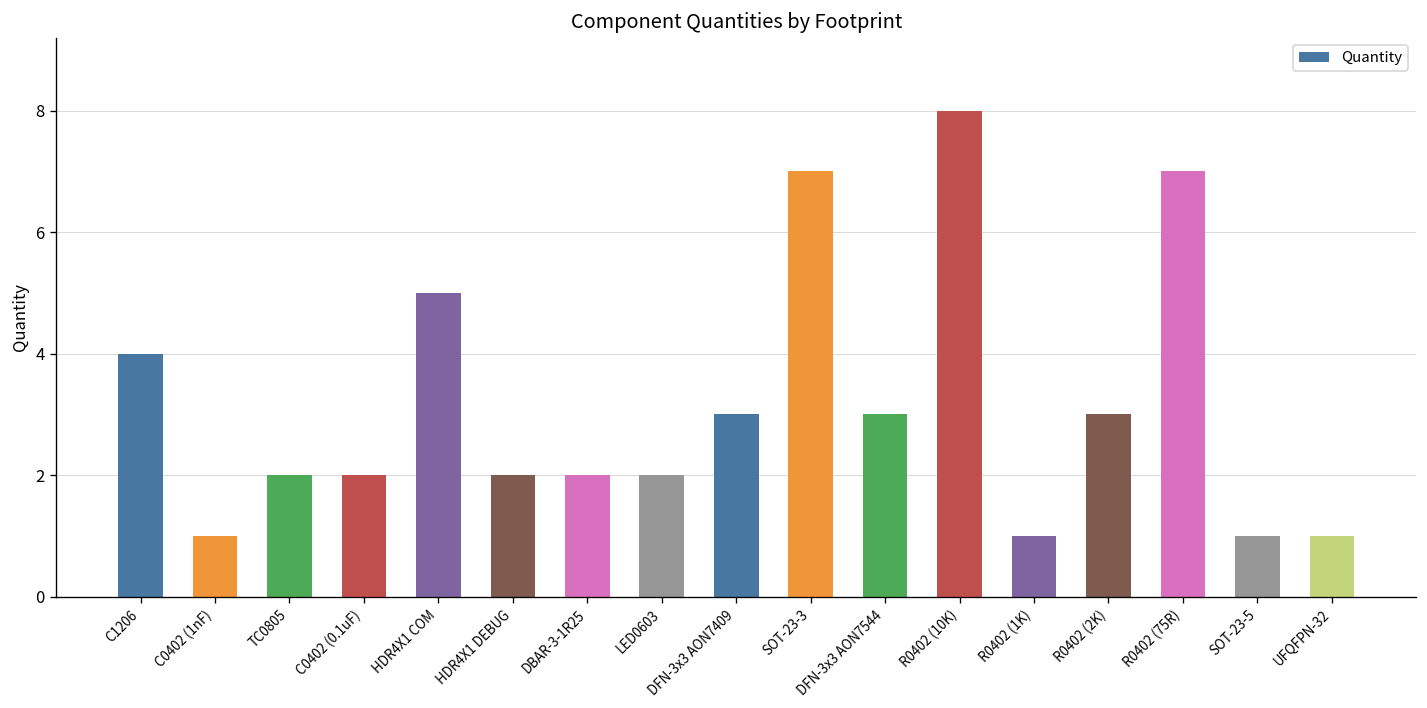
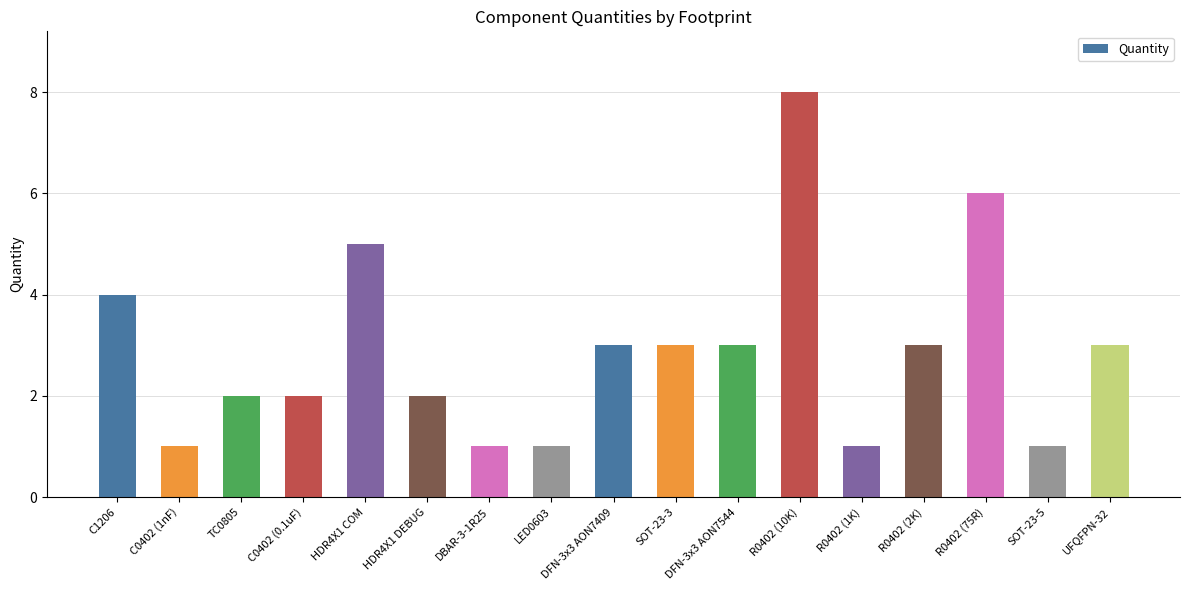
DBAR-3-1R25: 2 -> 1
LED0603: 2 -> 1
SOT-23-3: 7 -> 3
R0402 (75R): 7 -> 6
UFQFPN-32: 1 -> 3
